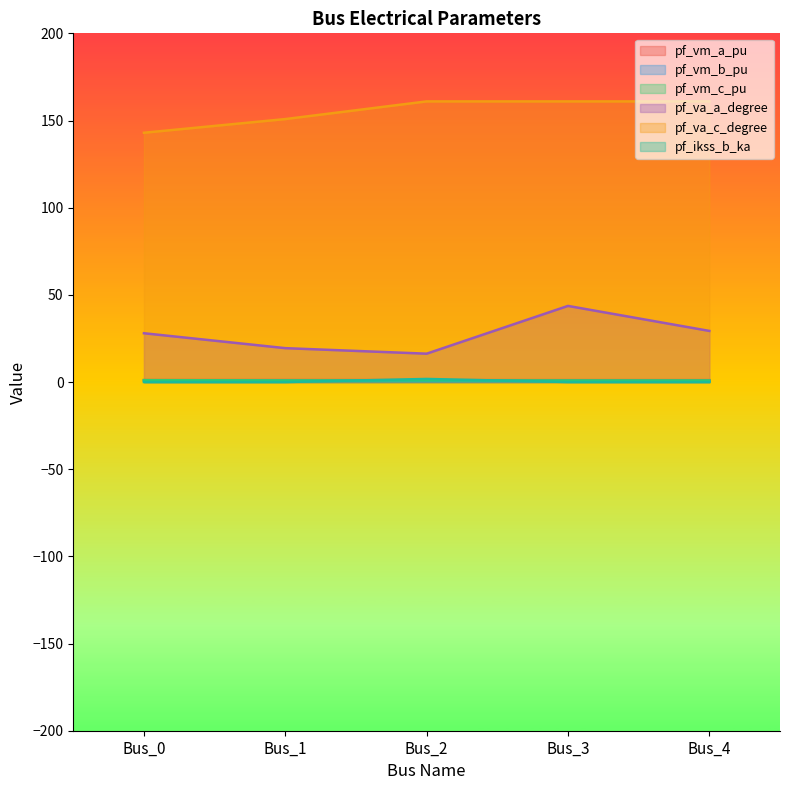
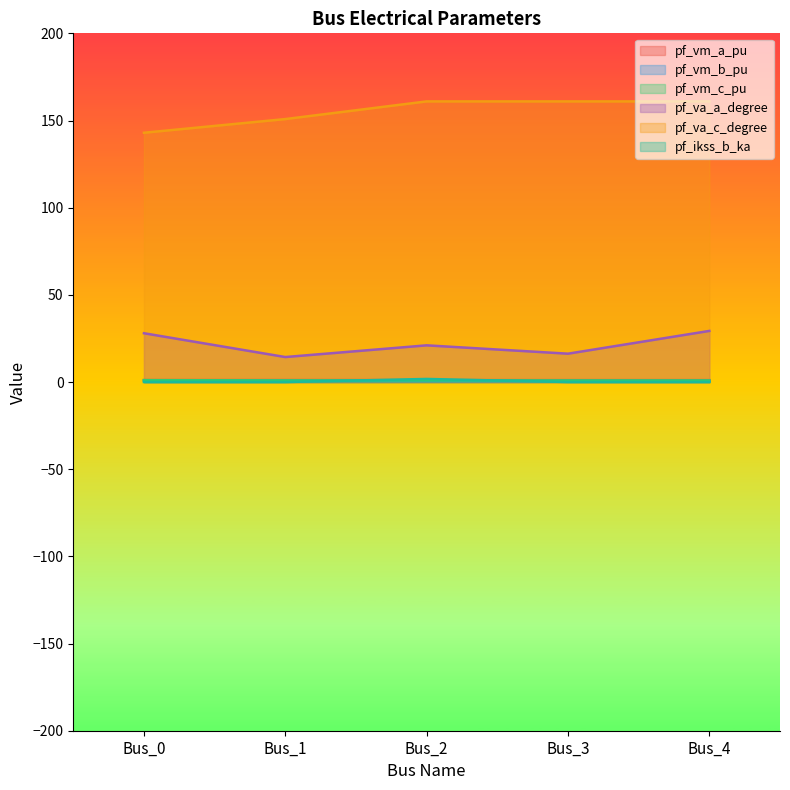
pf_va_a_degree, Bus_1: 19 -> 14
pf_va_a_degree, Bus_2: 16 -> 21
pf_va_a_degree, Bus_3: 44 -> 16
